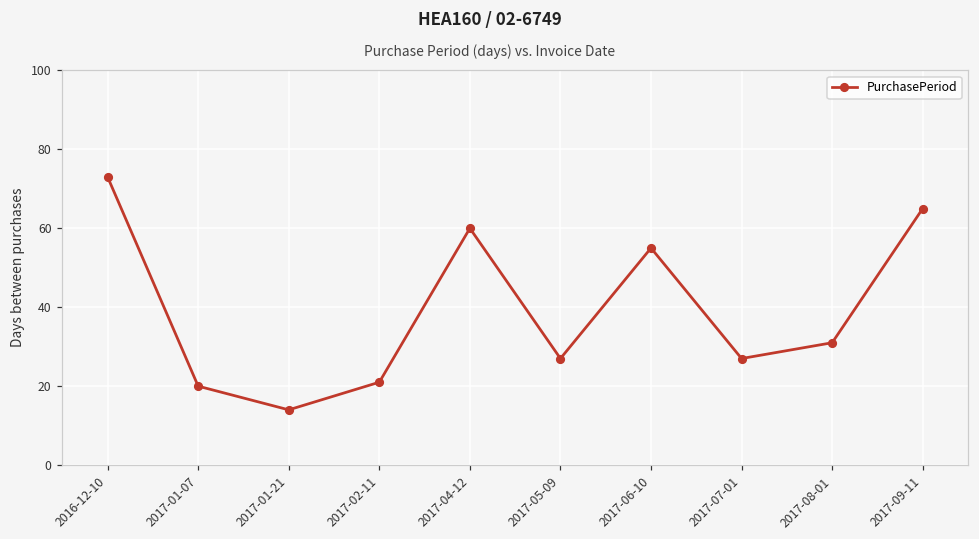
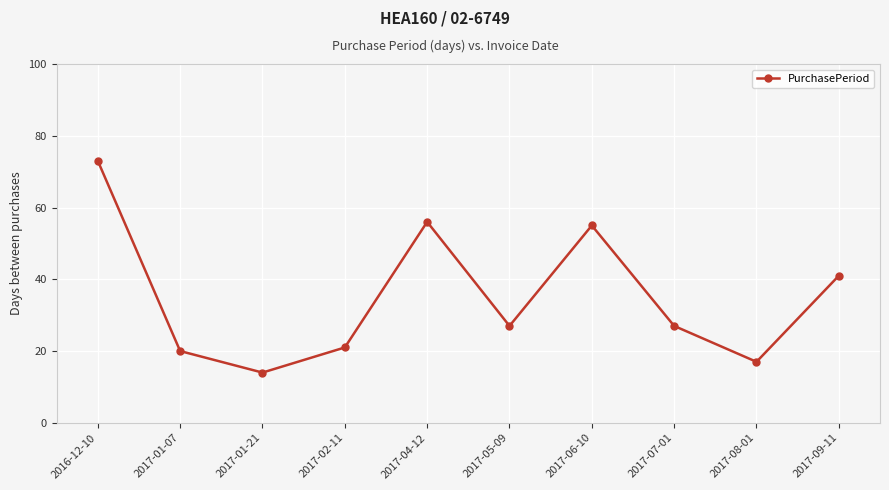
2017-04-12: 60 -> 56
2017-08-01: 31 -> 17
2017-09-11: 65 -> 41
